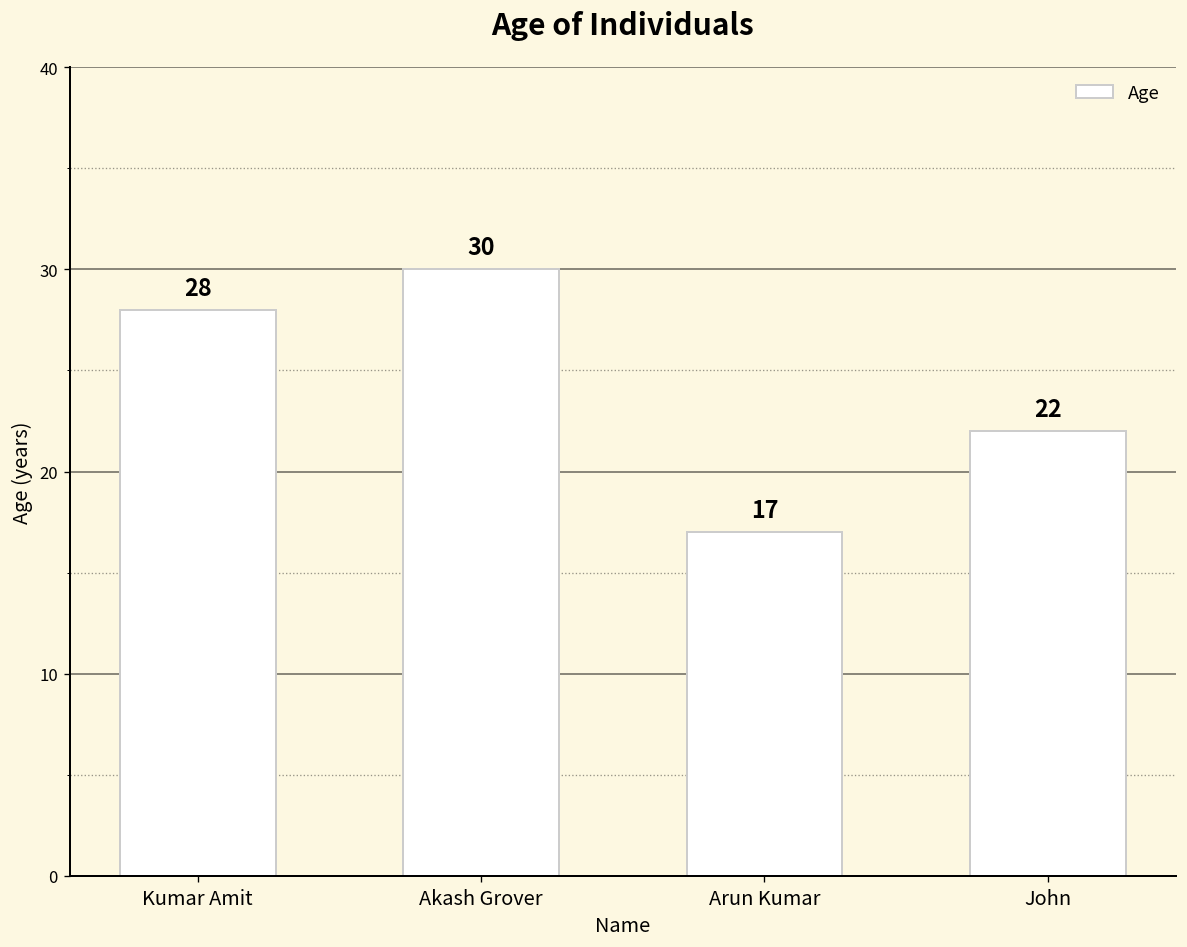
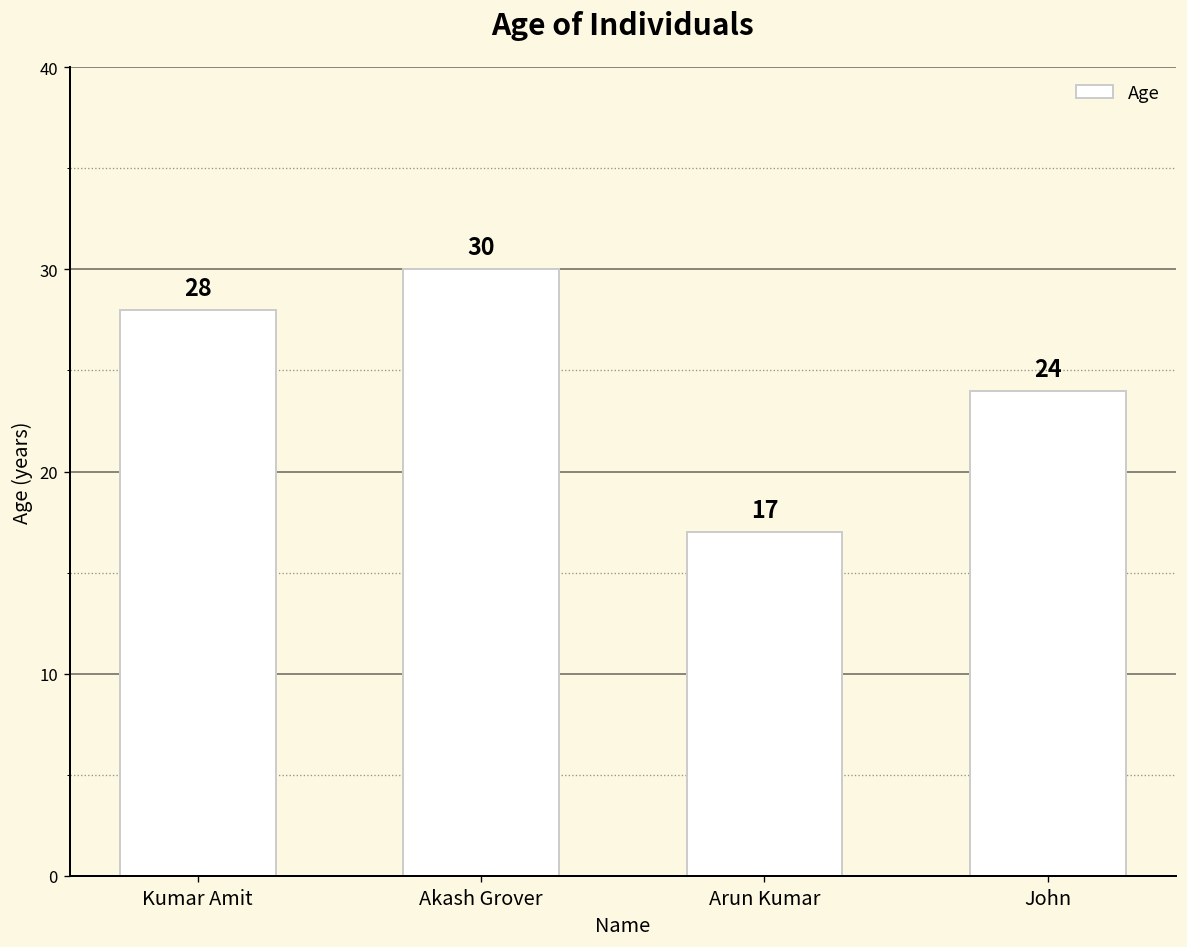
John: 22 -> 24
